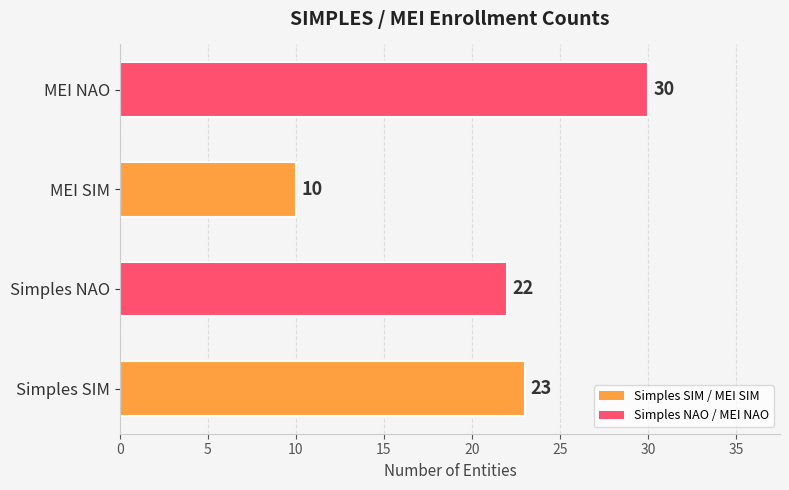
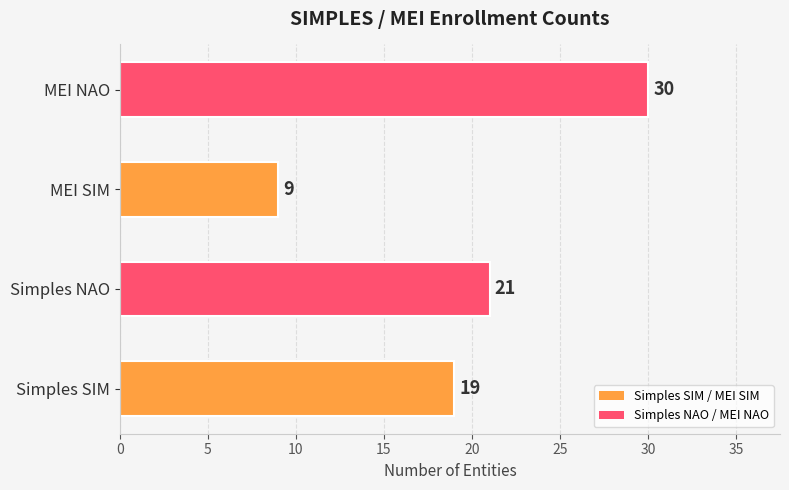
MEI SIM: 10 -> 9
Simples NAO: 22 -> 21
Simples SIM: 23 -> 19
